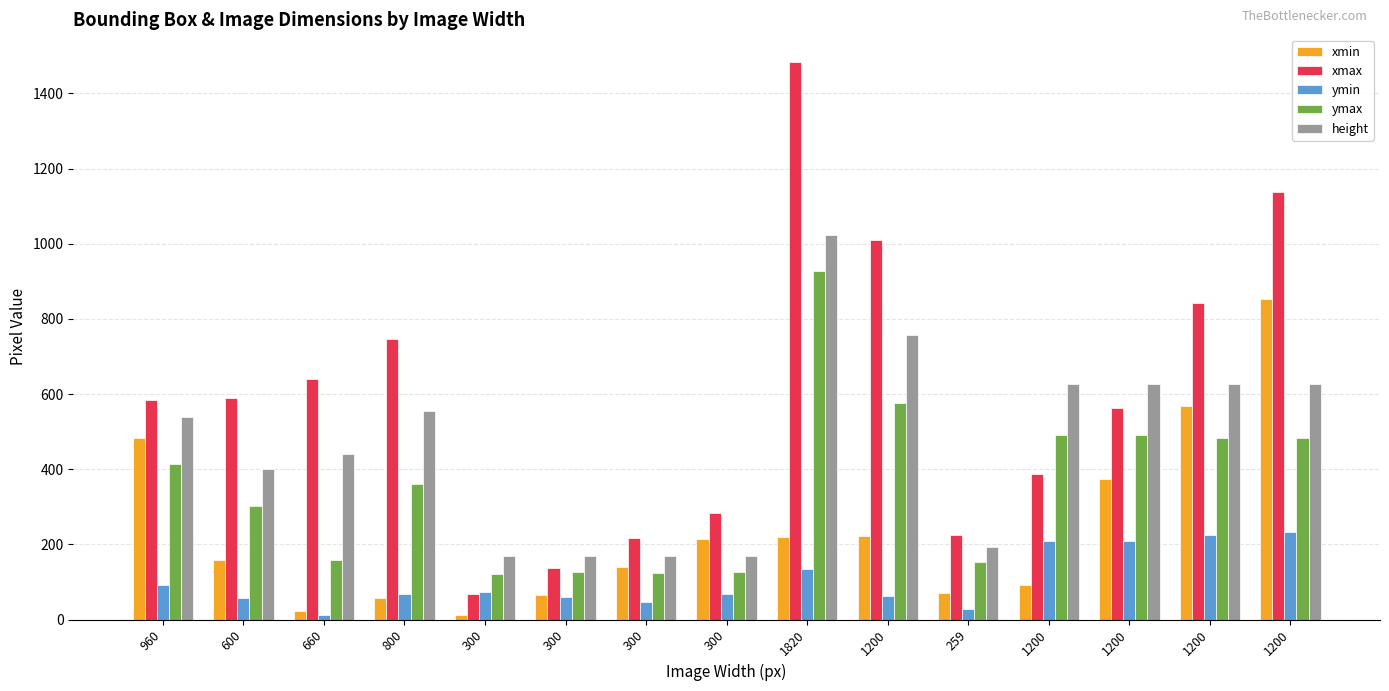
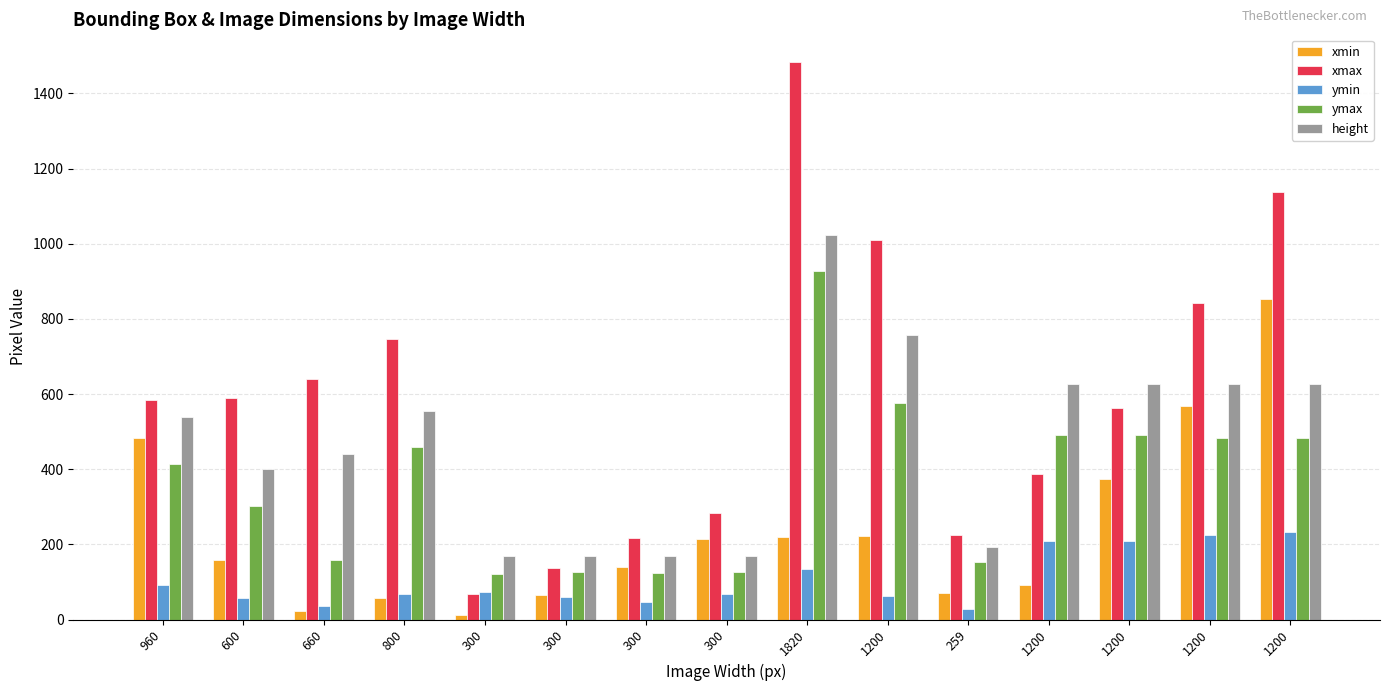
ymin, 660: 10 -> 40
ymax, 800: 360 -> 460
